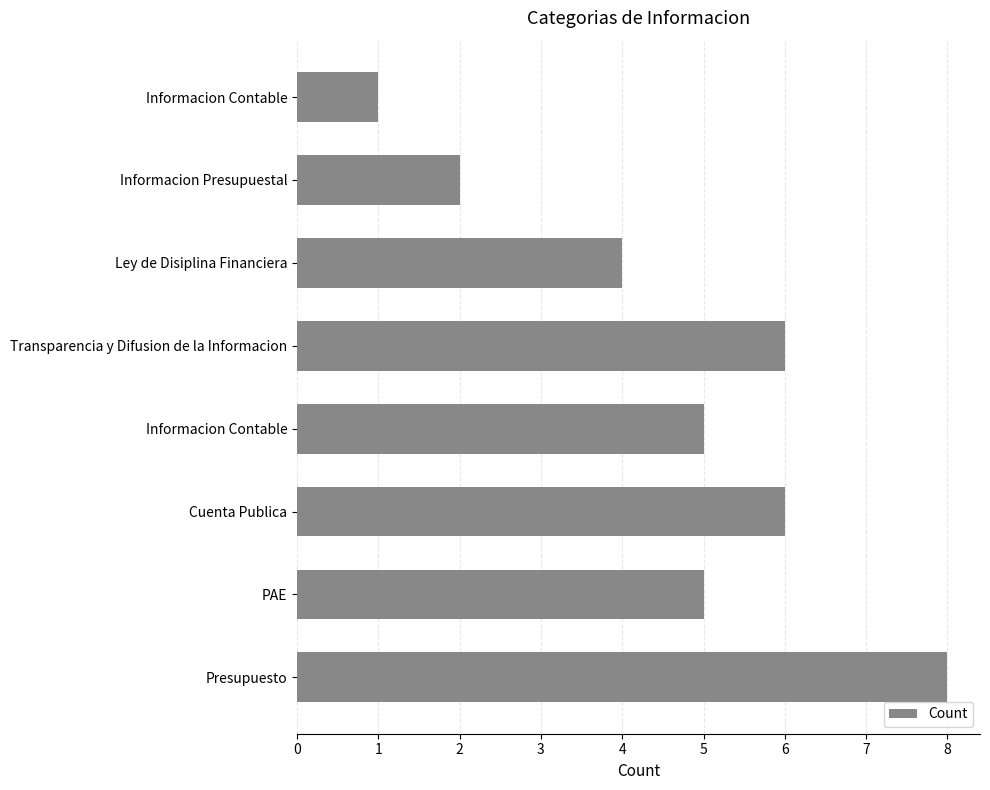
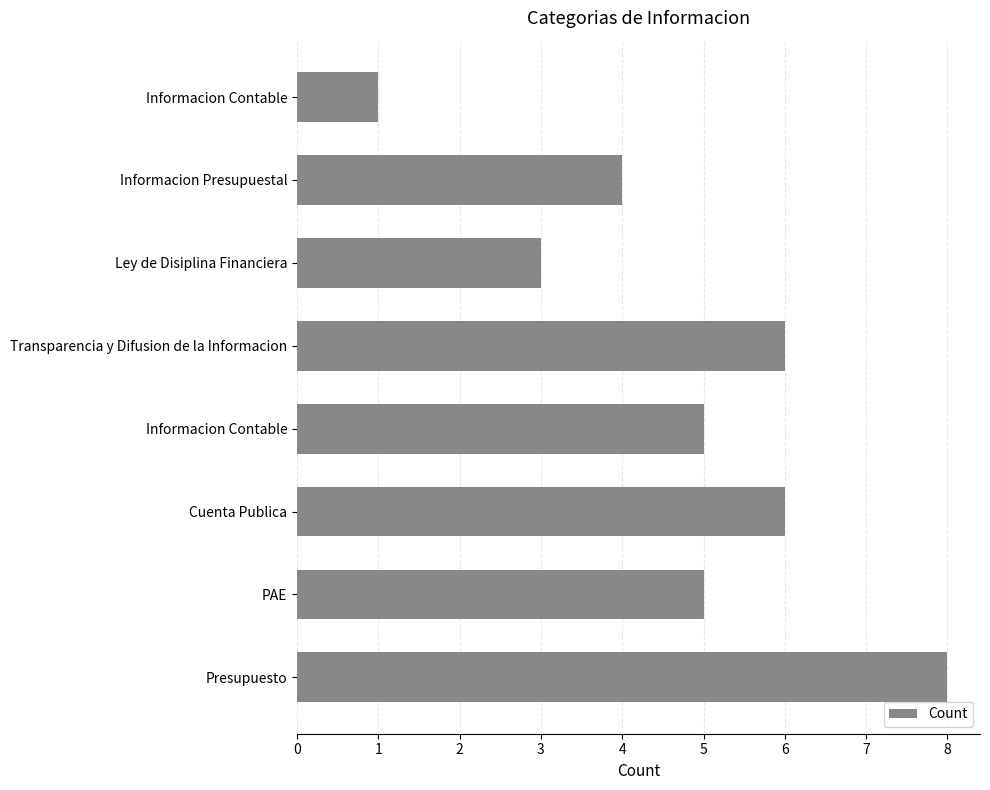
Informacion Presupuestal: 2 -> 4
Ley de Disiplina Financiera: 4 -> 3
